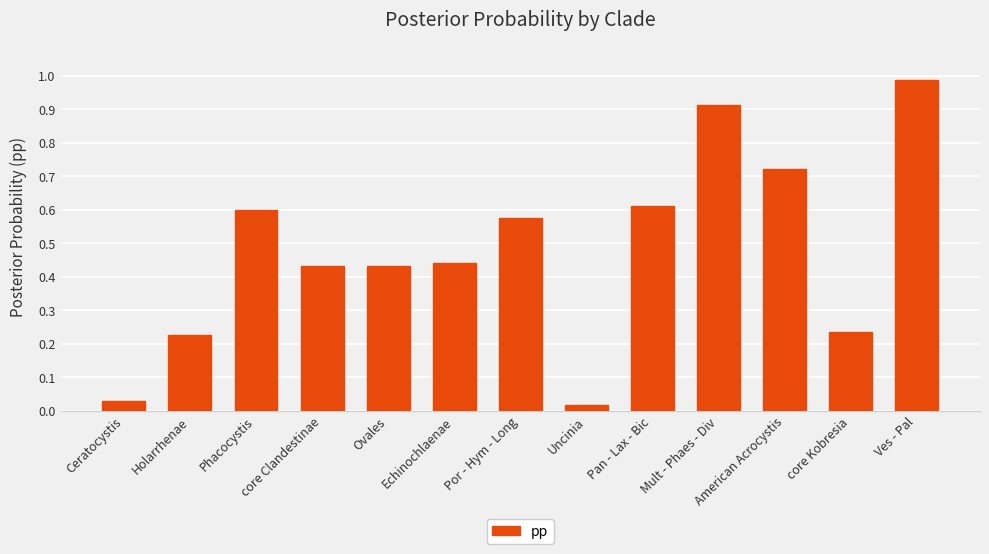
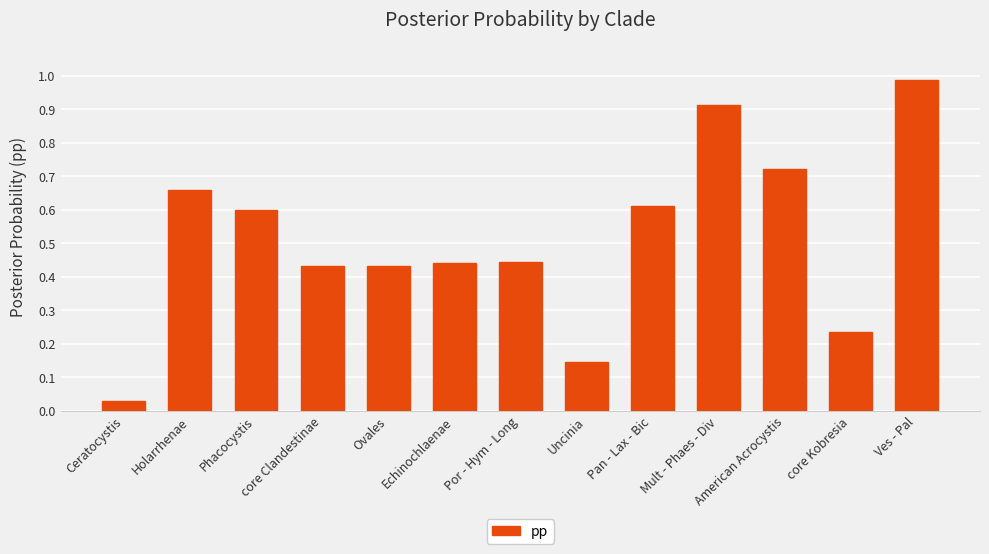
Holarrhenae: 0.23 -> 0.66
Por - Hym - Long: 0.57 -> 0.44
Uncinia: 0.02 -> 0.15
